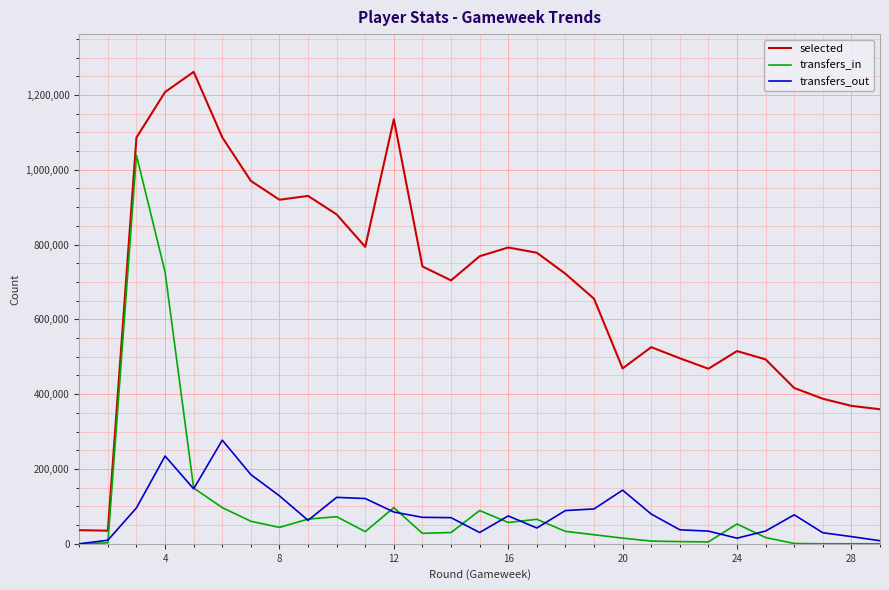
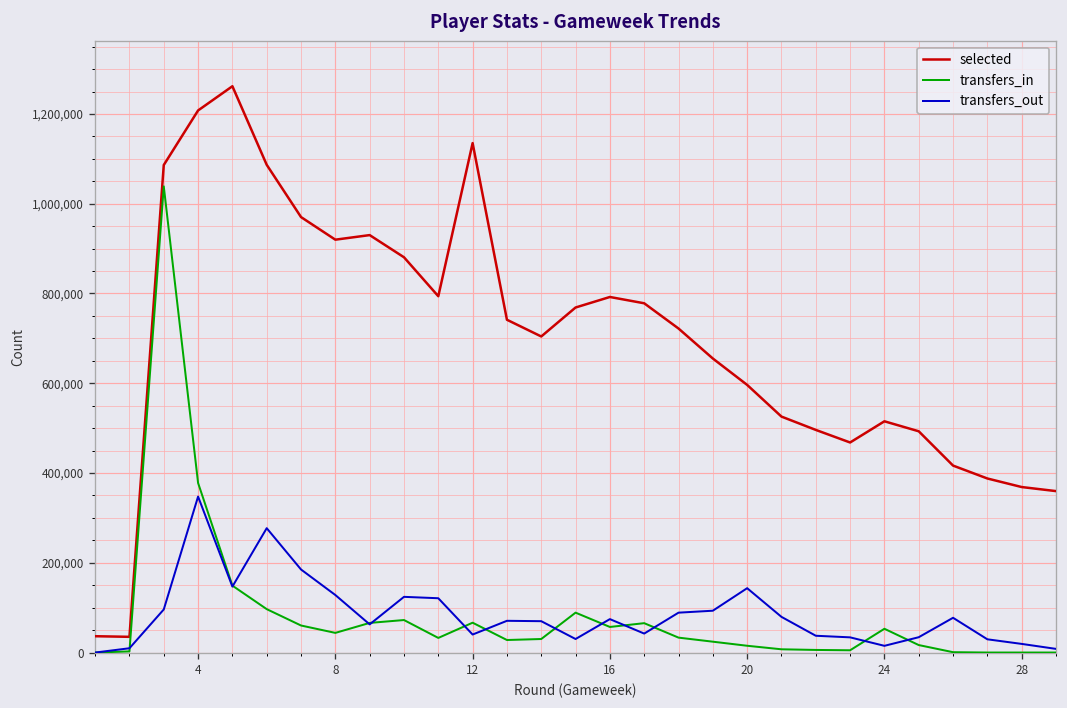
transfers_in, 4: 730,000 -> 380,000
transfers_out, 4: 230,000 -> 350,000
transfers_in, 12: 100,000 -> 70,000
transfers_out, 12: 80,000 -> 40,000
selected, 20: 470,000 -> 600,000
